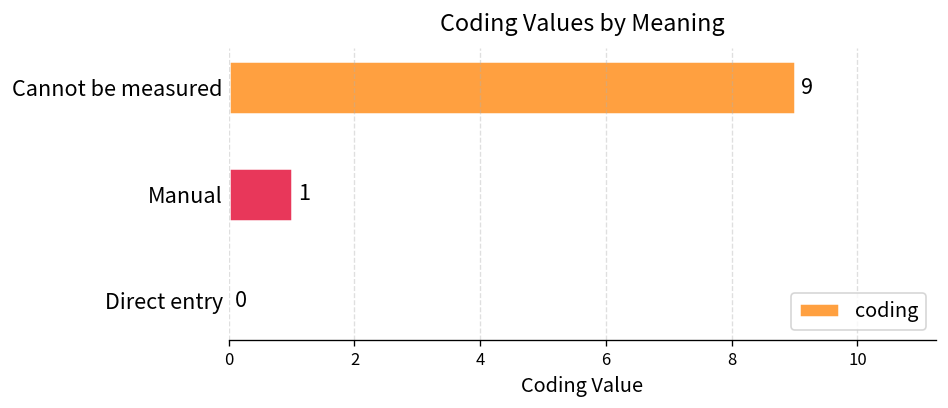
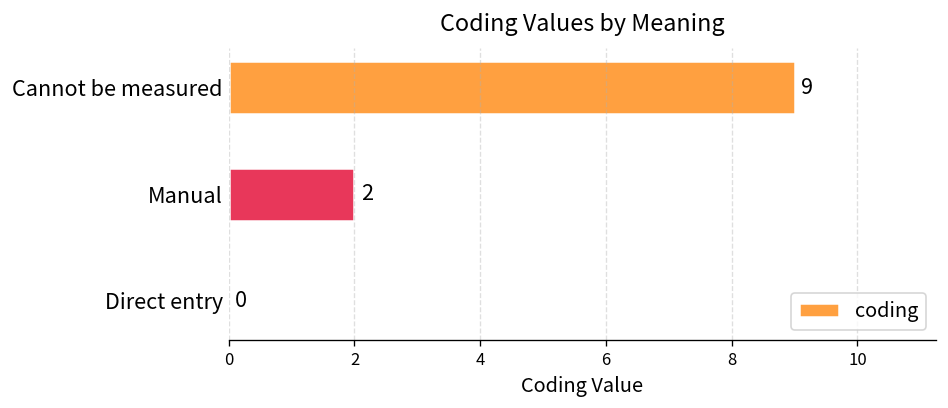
Manual: 1 -> 2
